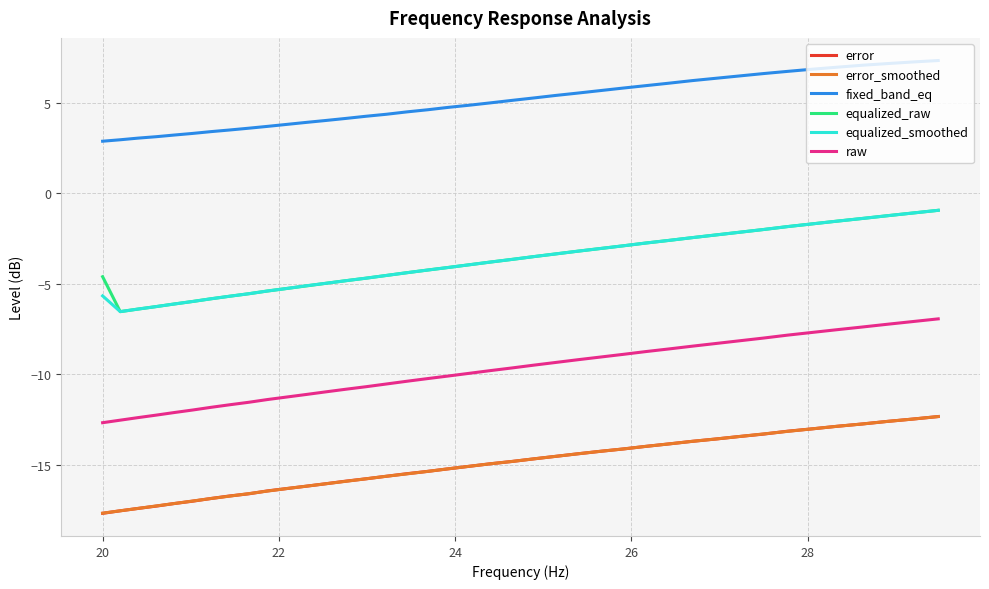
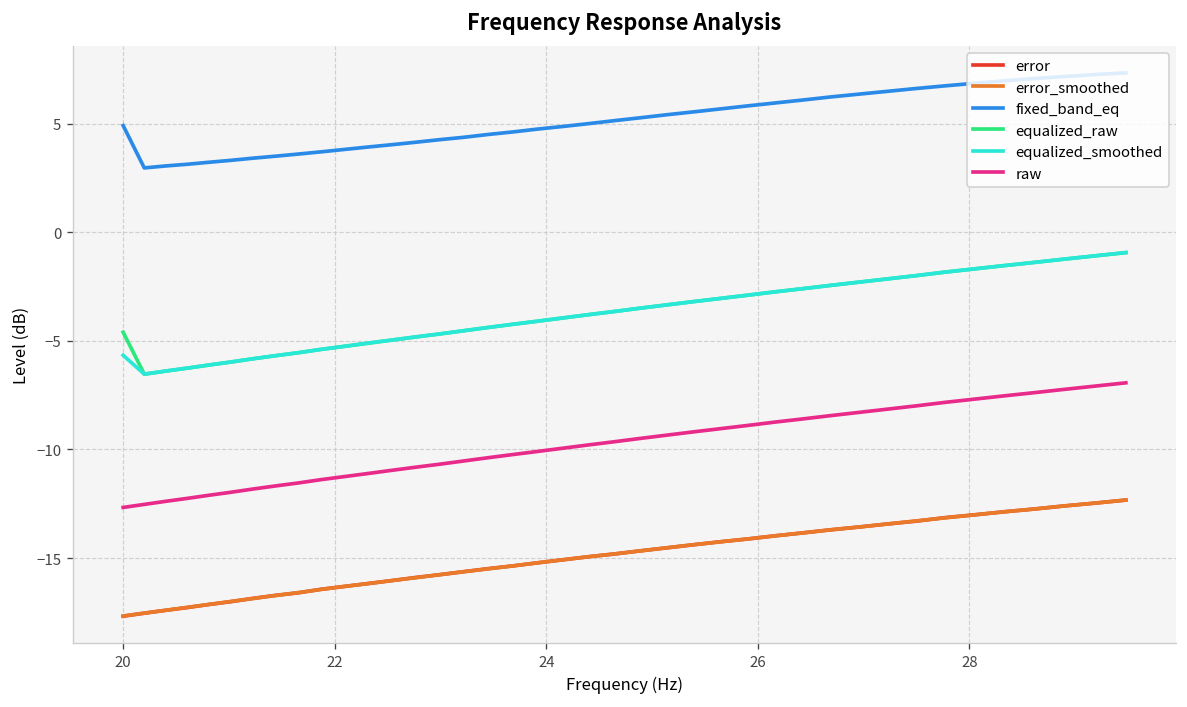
fixed_band_eq, 20: 2.9 -> 4.9
